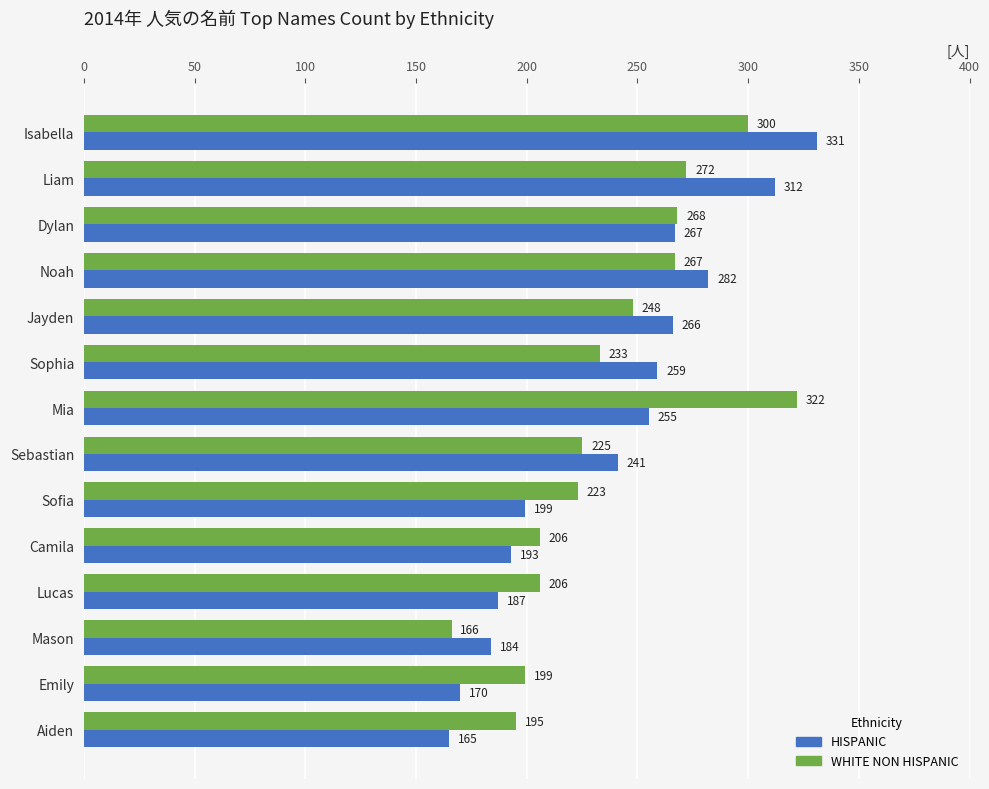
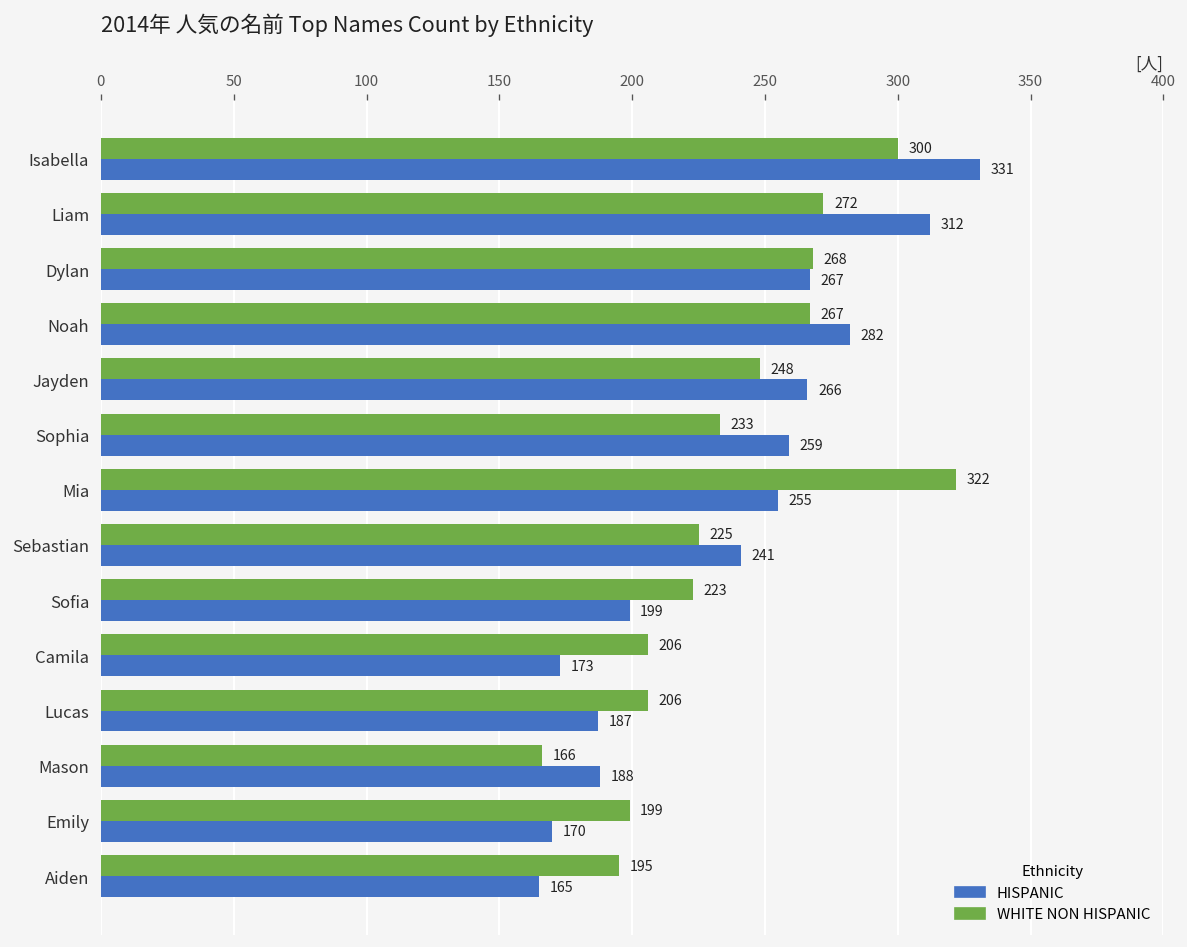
HISPANIC, Camila: 193 -> 173
HISPANIC, Mason: 184 -> 188
